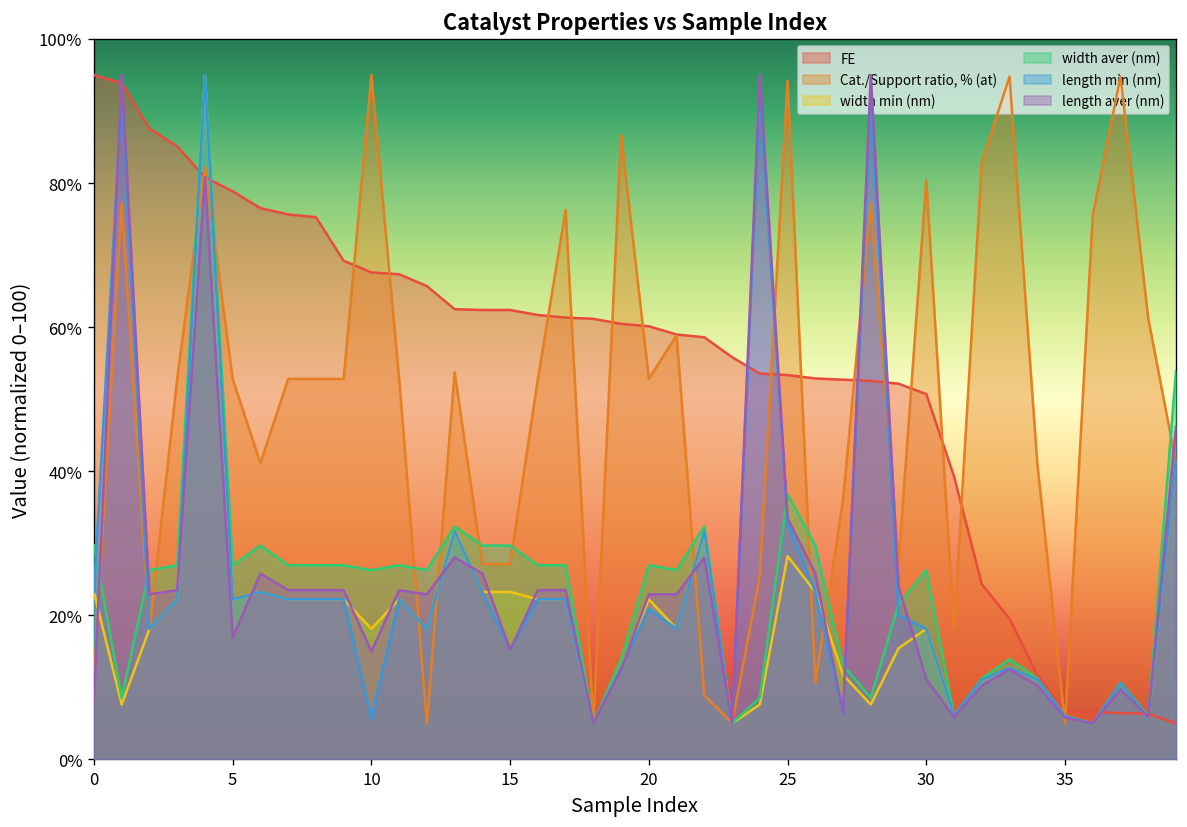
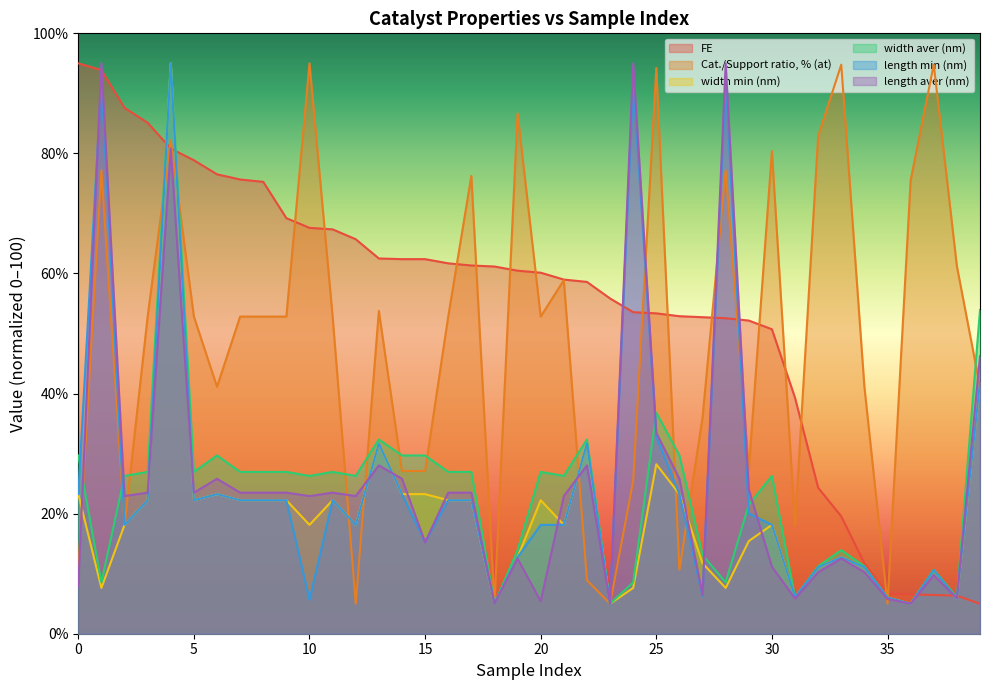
length aver (nm), 5: 17% -> 23%
length aver (nm), 10: 15% -> 23%
length min (nm), 20: 21% -> 18%
length aver (nm), 20: 23% -> 5%
